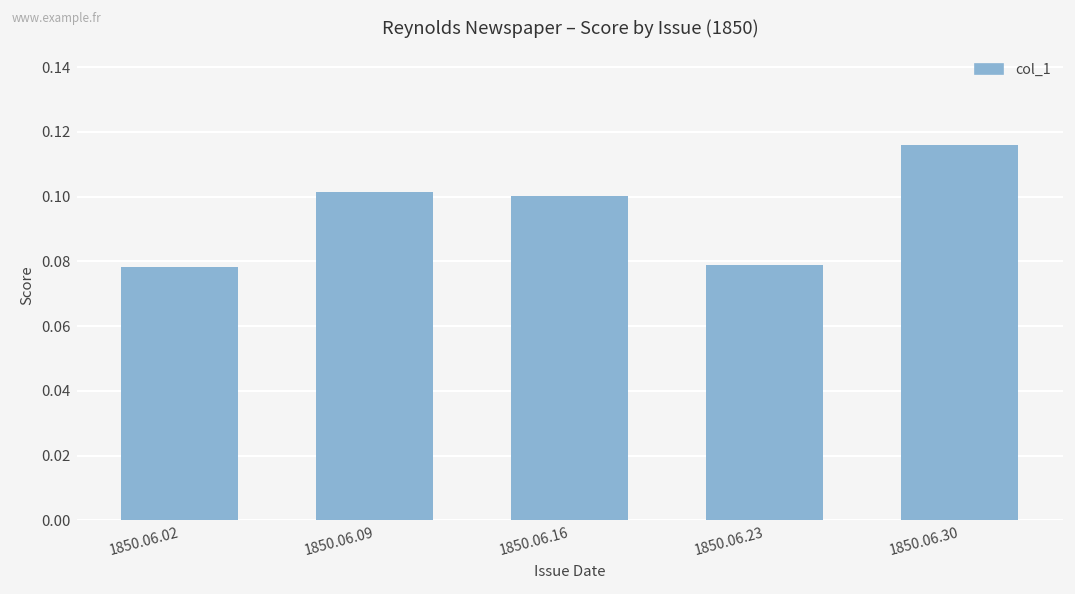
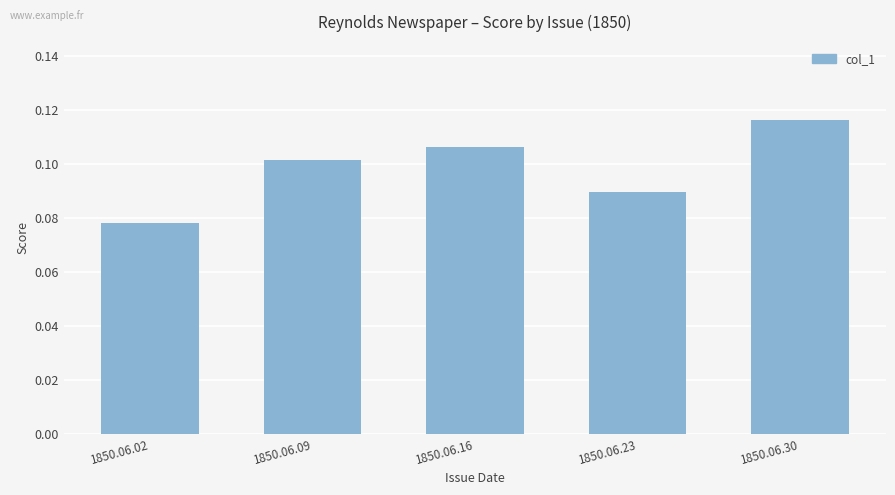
1850.06.16: 0.100 -> 0.106
1850.06.23: 0.079 -> 0.090
